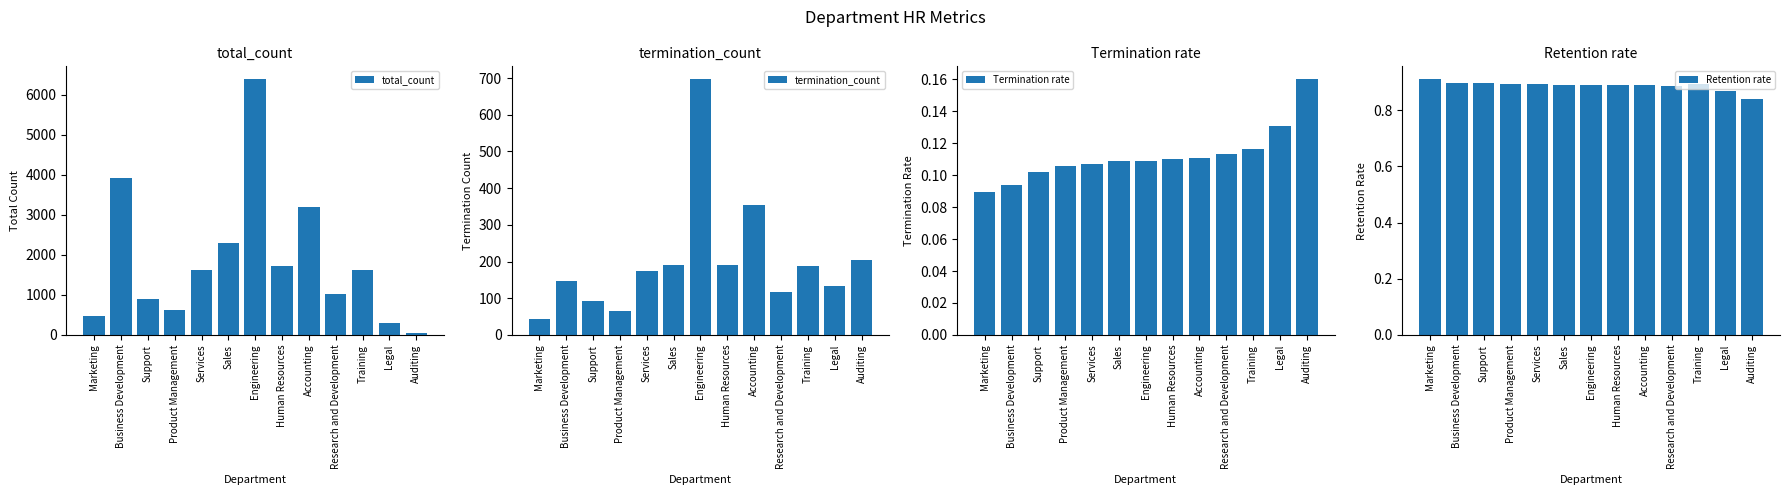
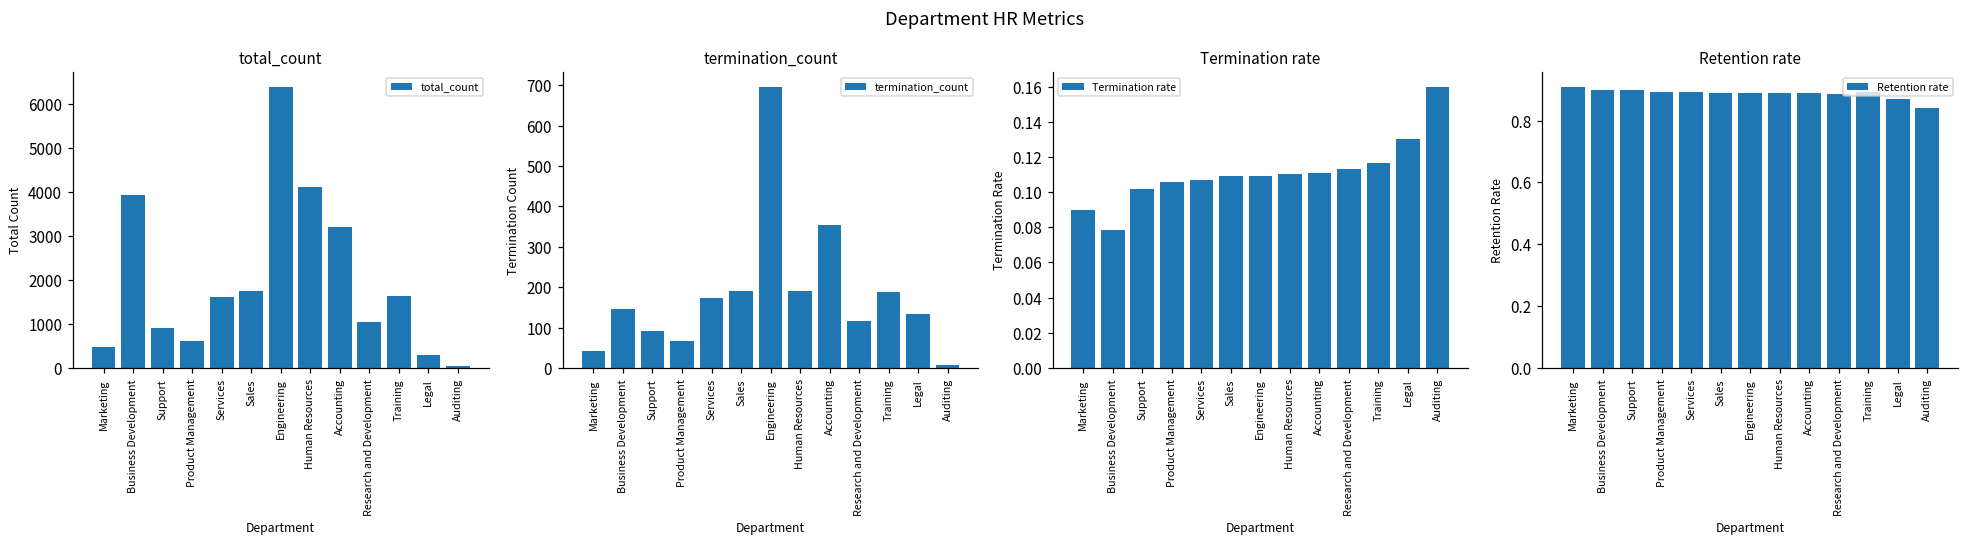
total_count, Sales: 2300 -> 1700
total_count, Human Resources: 1700 -> 4100
termination_count, Auditing: 200 -> 10
Termination rate, Business Development: 0.094 -> 0.078
